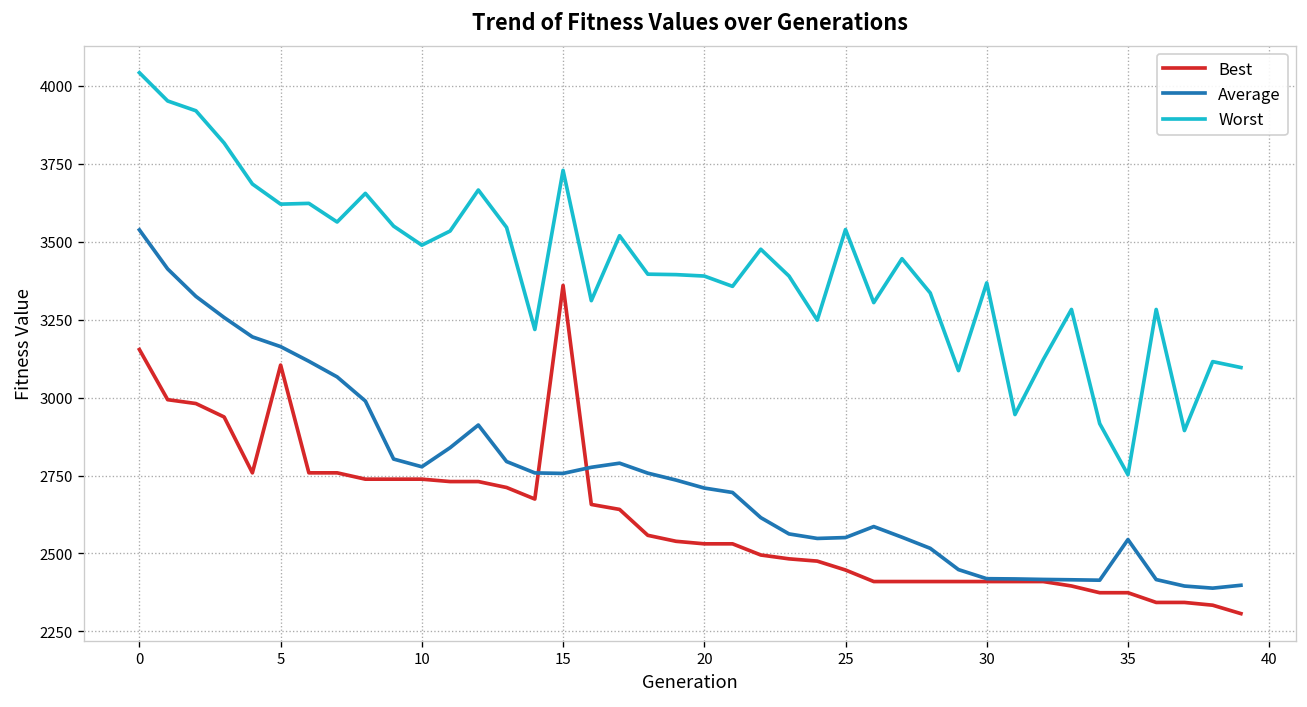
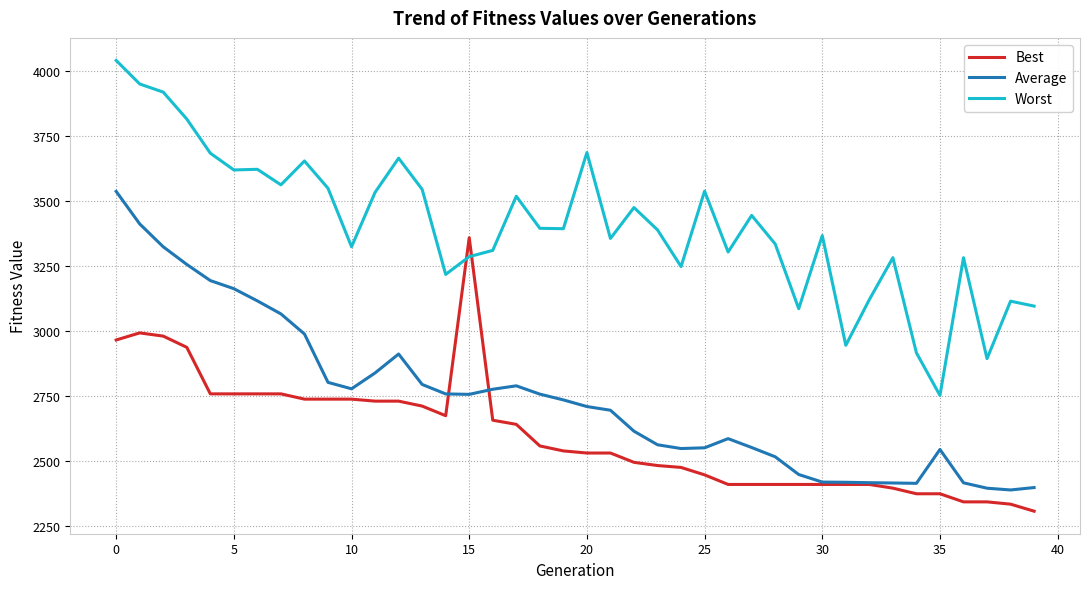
Best, 0: 3150 -> 2970
Best, 5: 3100 -> 2760
Worst, 10: 3490 -> 3320
Worst, 15: 3730 -> 3290
Worst, 20: 3390 -> 3690
